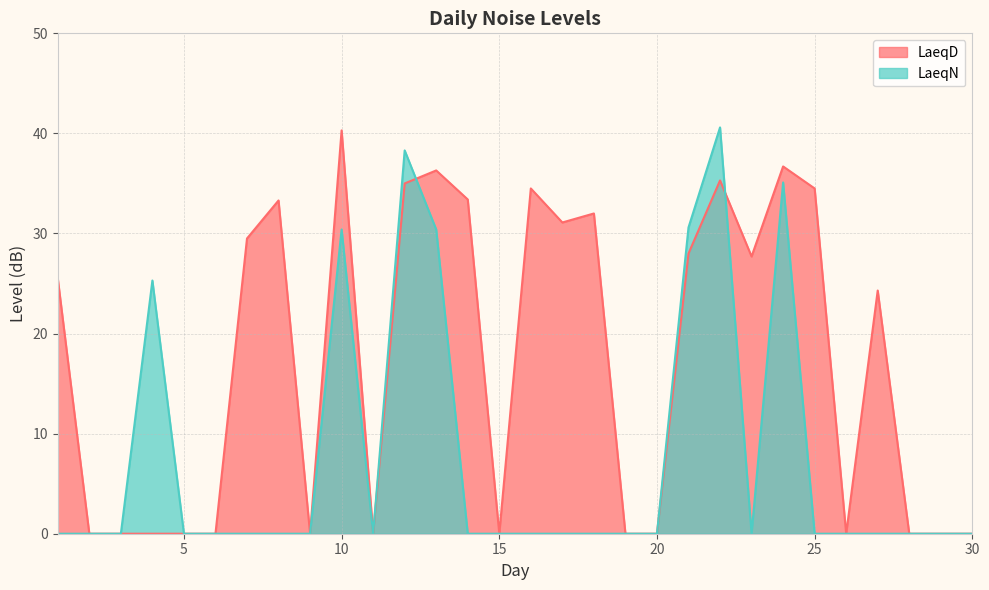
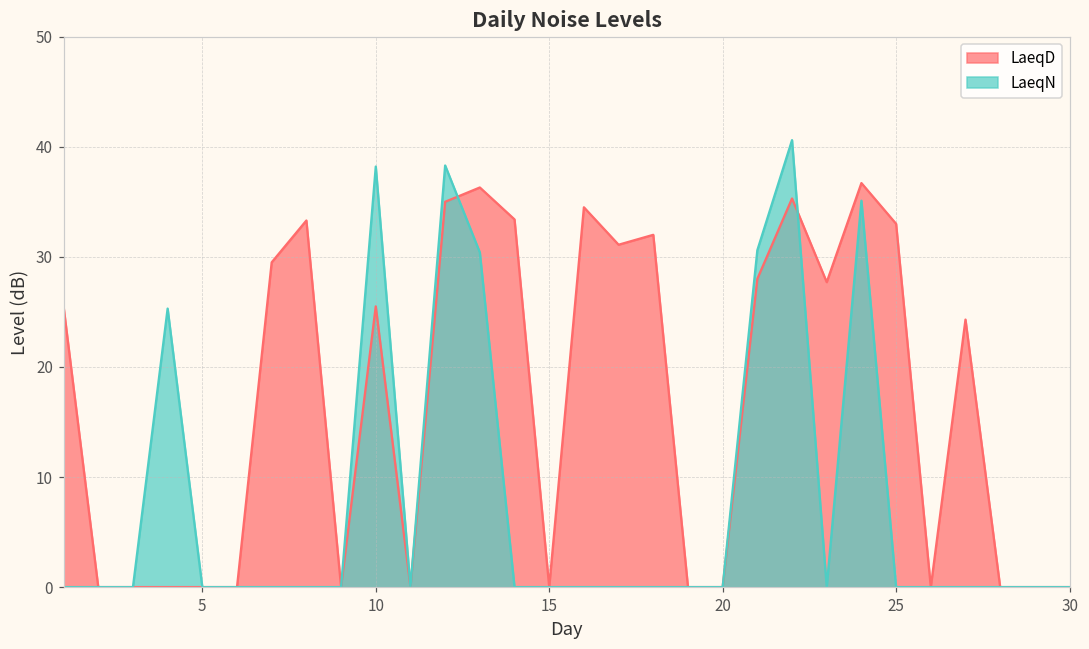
LaeqD, 10: 40.3 -> 25.5
LaeqN, 10: 30.4 -> 38.2
LaeqD, 25: 34.5 -> 33.0
